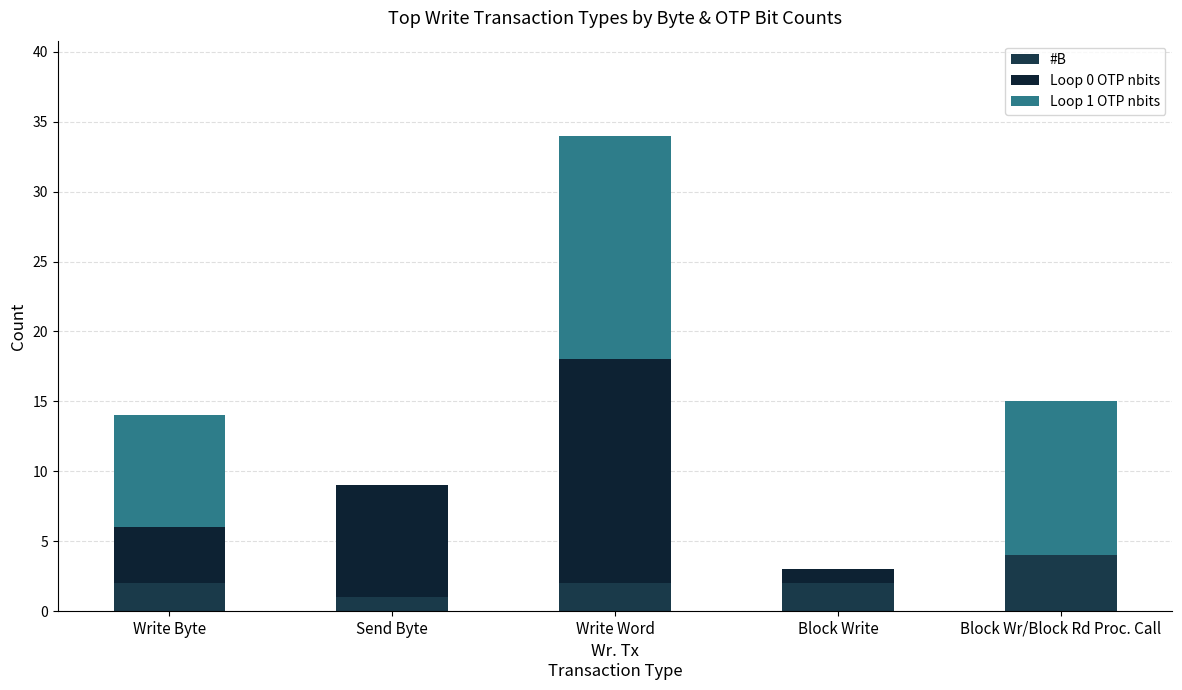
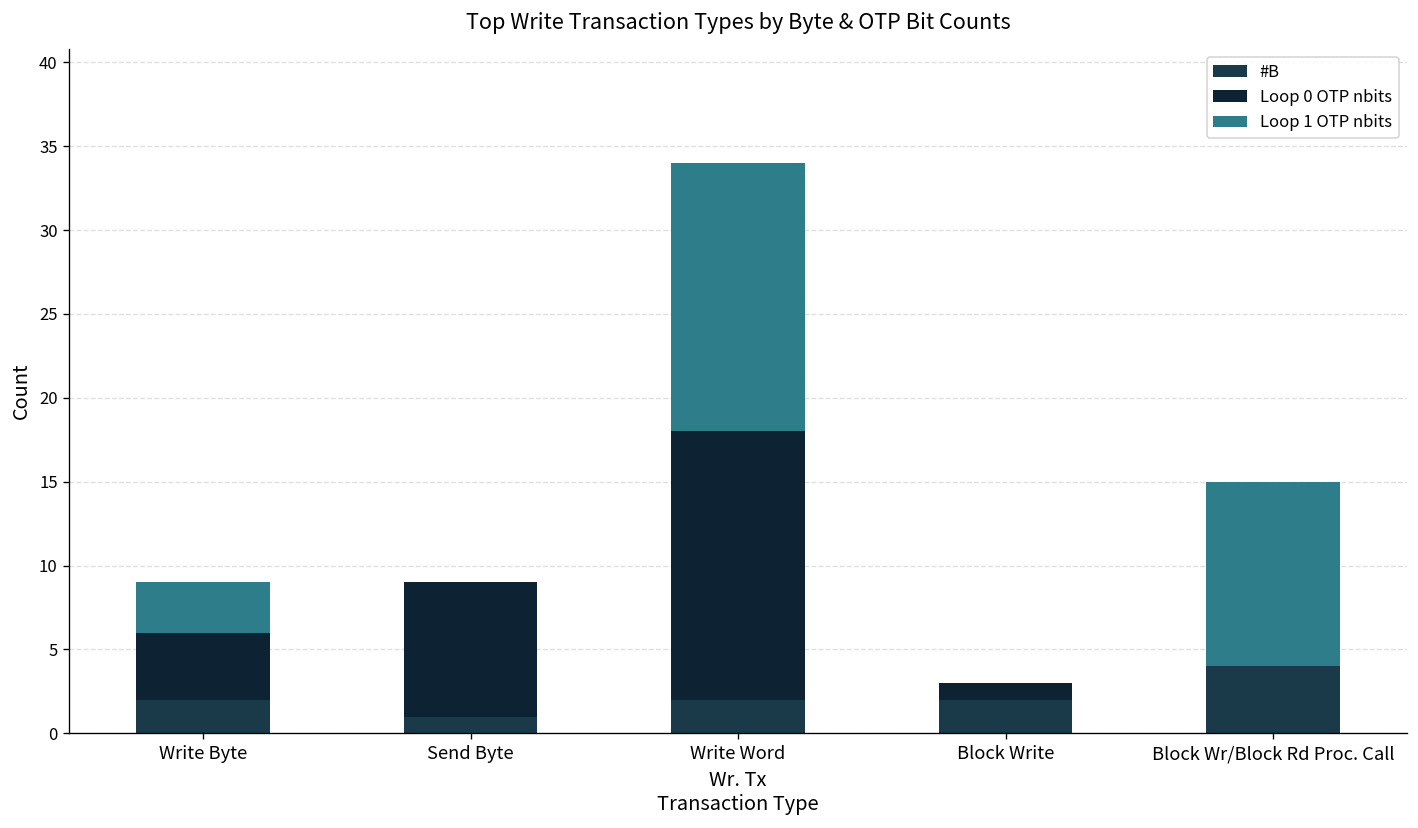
Loop 1 OTP nbits, Write Byte: 8 -> 3
